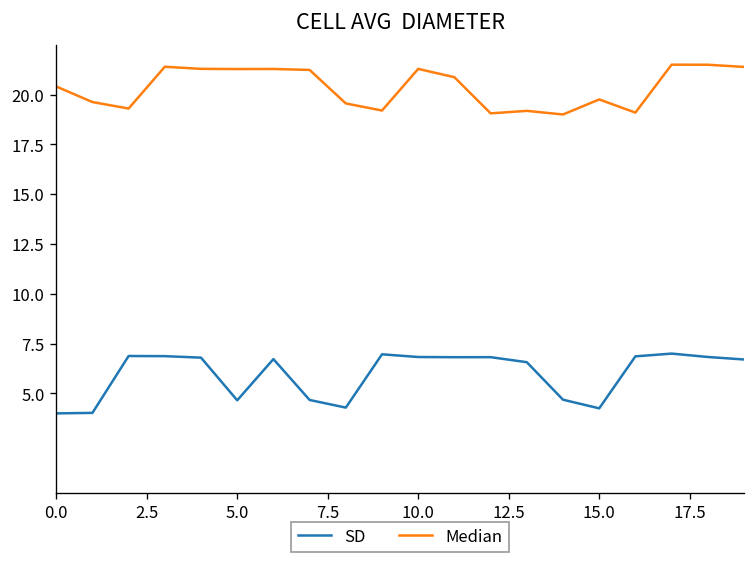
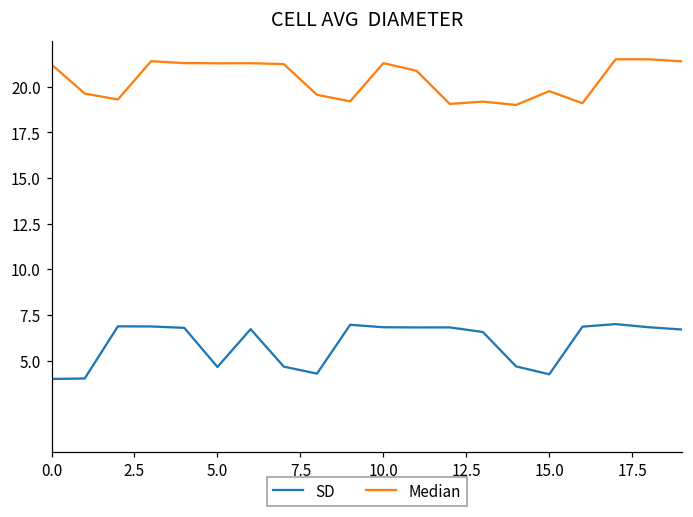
Median, 0.0: 20.4 -> 21.2
